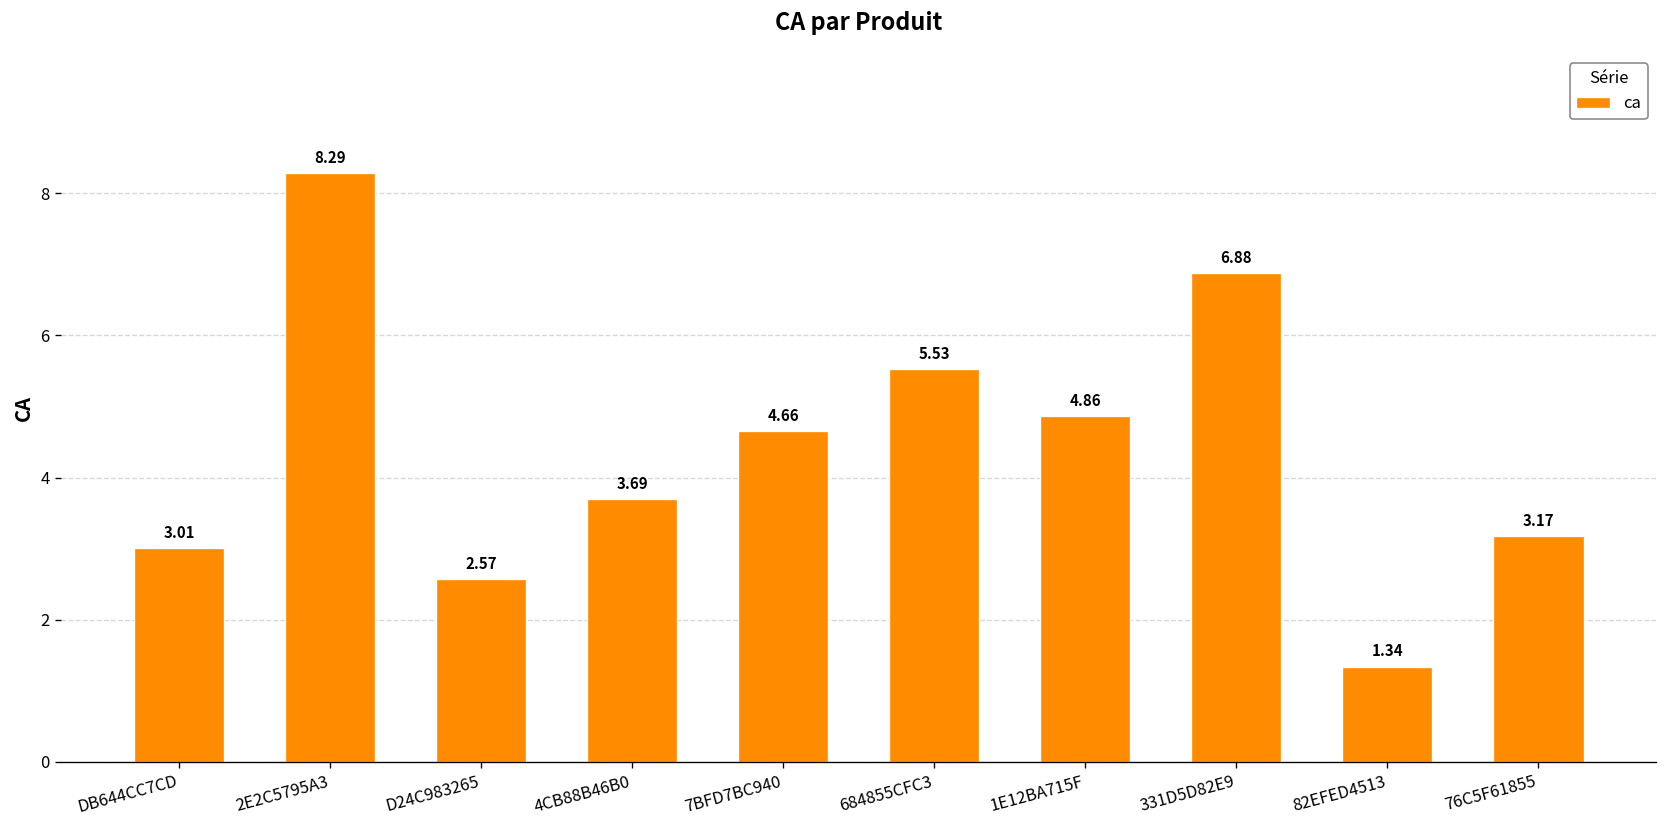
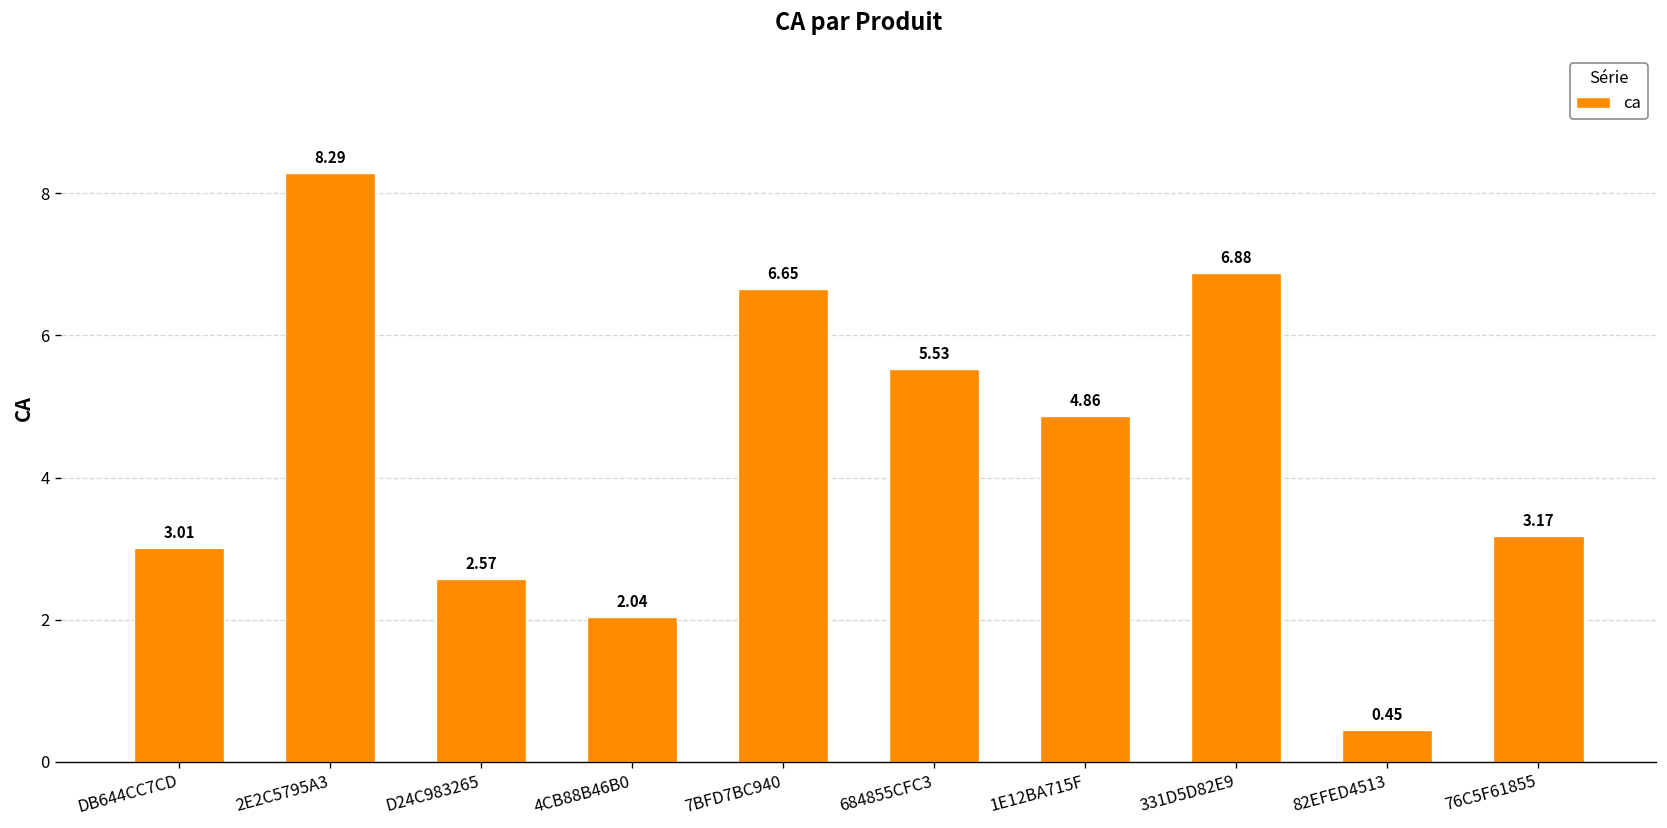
4CB88B46B0: 3.69 -> 2.04
7BFD7BC940: 4.66 -> 6.65
82EFED4513: 1.34 -> 0.45
